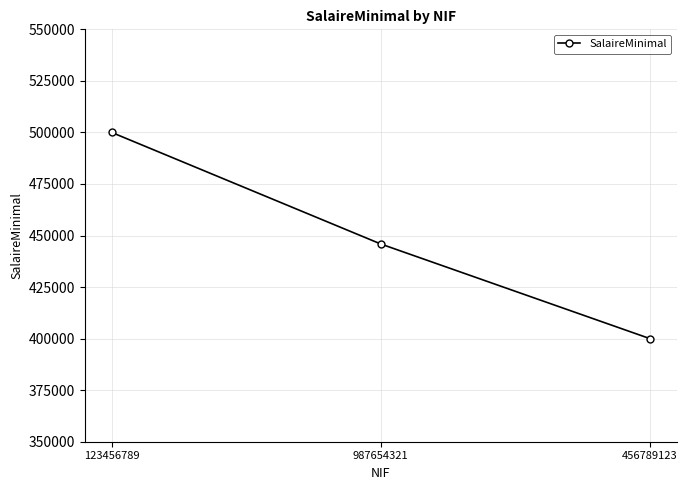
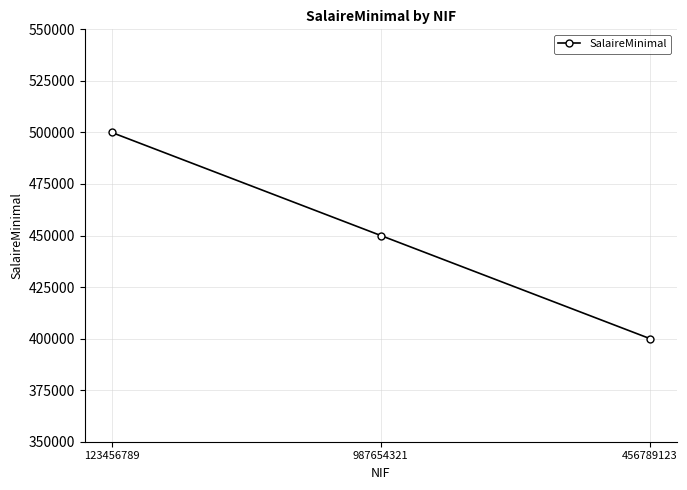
987654321: 446000 -> 450000
